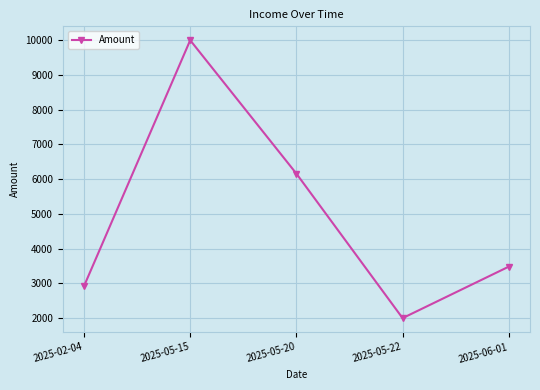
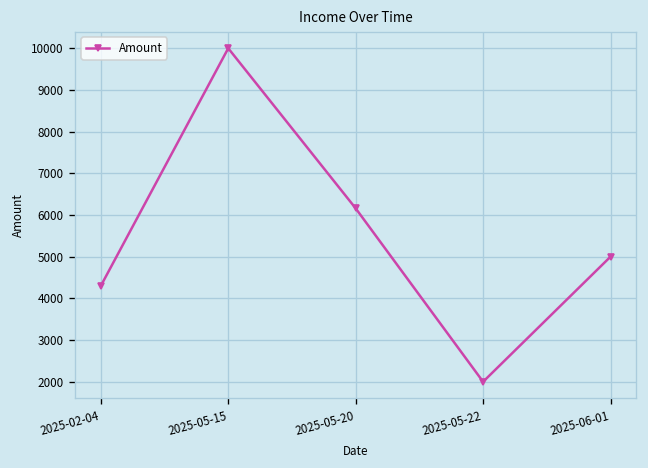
2025-02-04: 2900 -> 4300
2025-06-01: 3500 -> 5000
